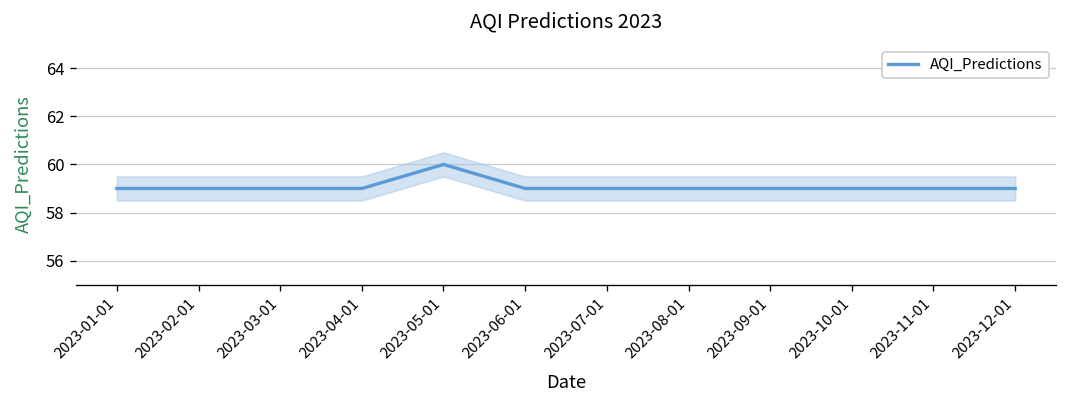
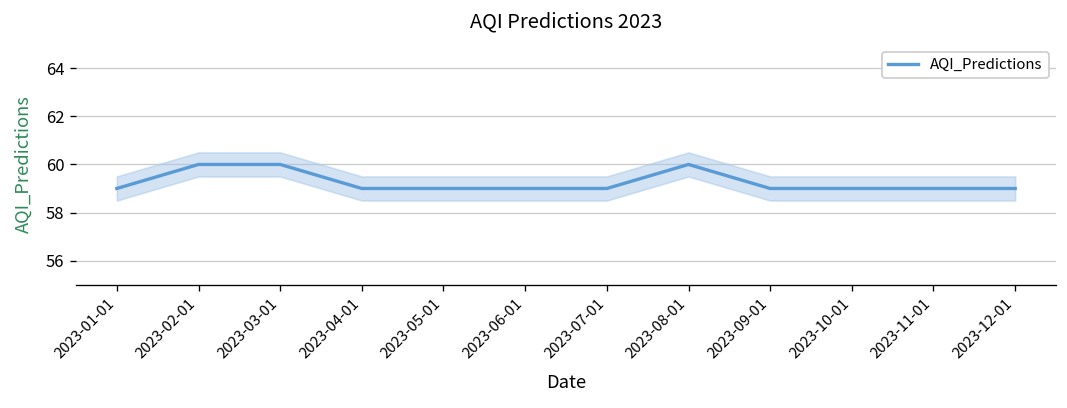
AQI_Predictions, 2023-02-01: 59 -> 60
AQI_Predictions, 2023-03-01: 59 -> 60
AQI_Predictions, 2023-05-01: 60 -> 59
AQI_Predictions, 2023-08-01: 59 -> 60
